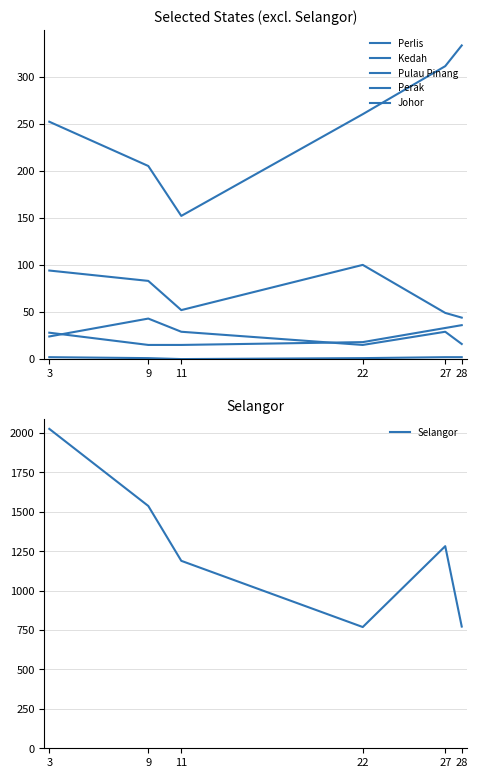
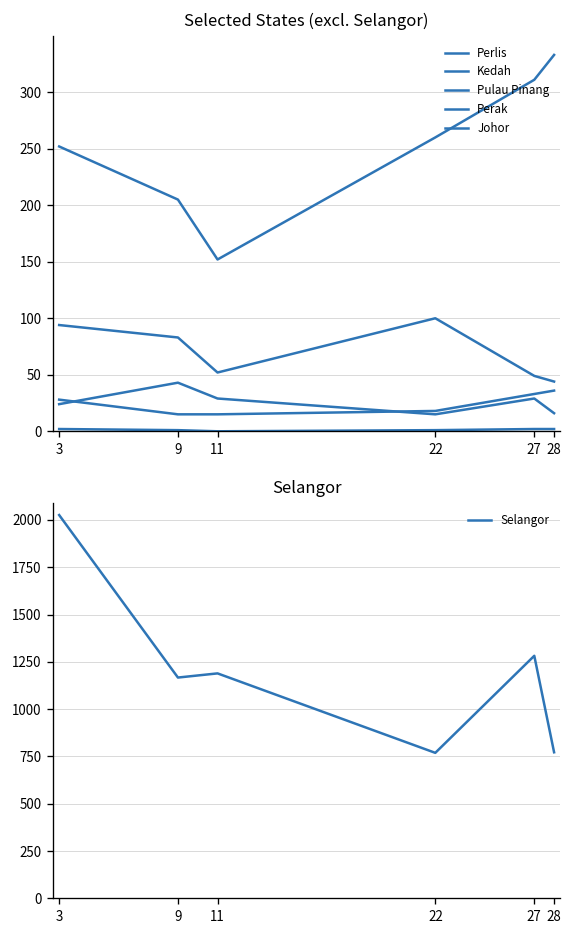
Selangor, 9: 1540 -> 1170
